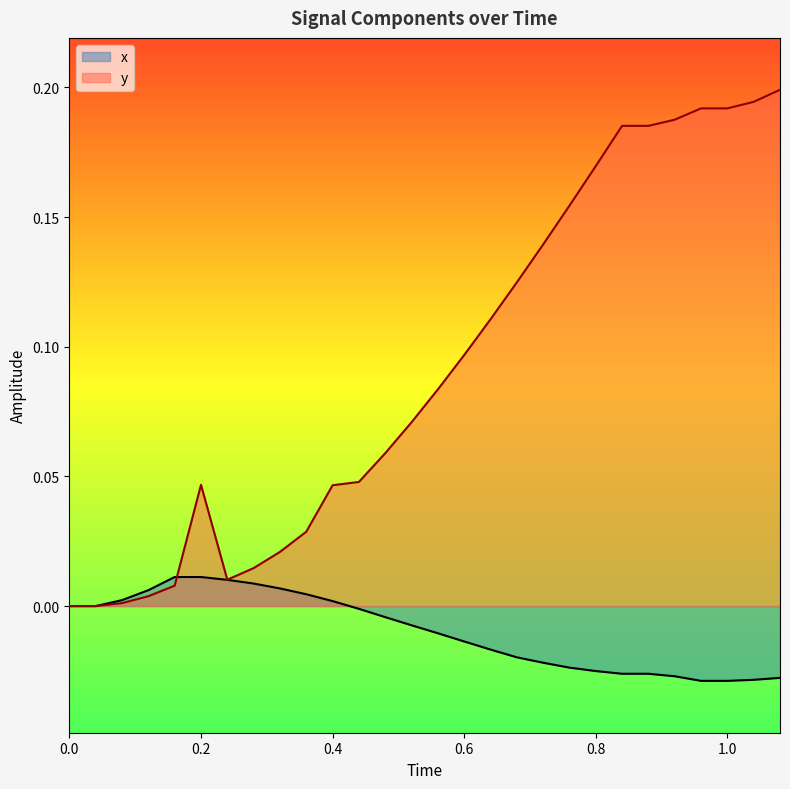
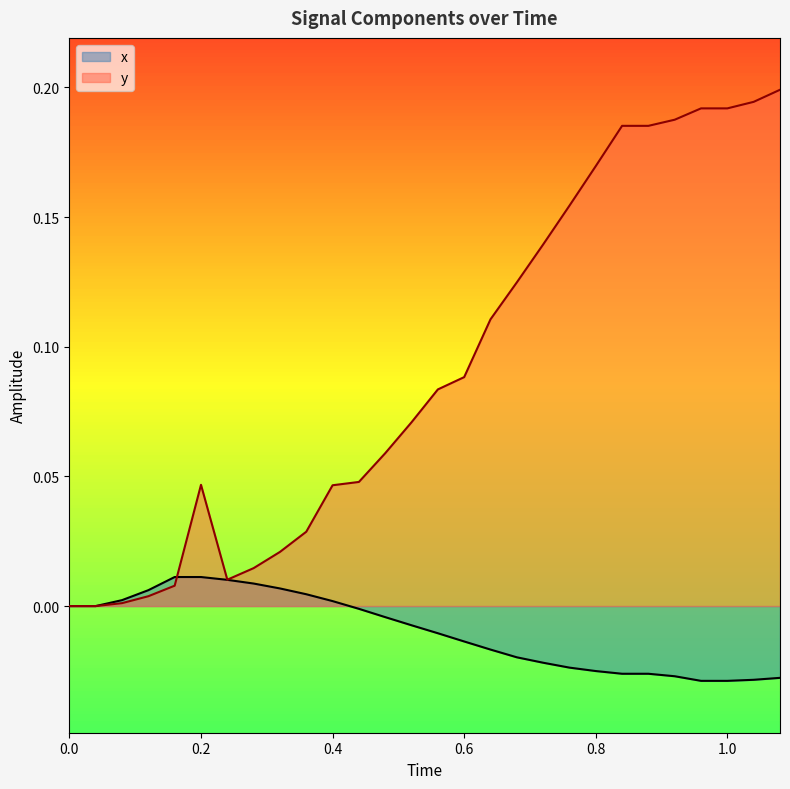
y, 0.6: 0.097 -> 0.088
